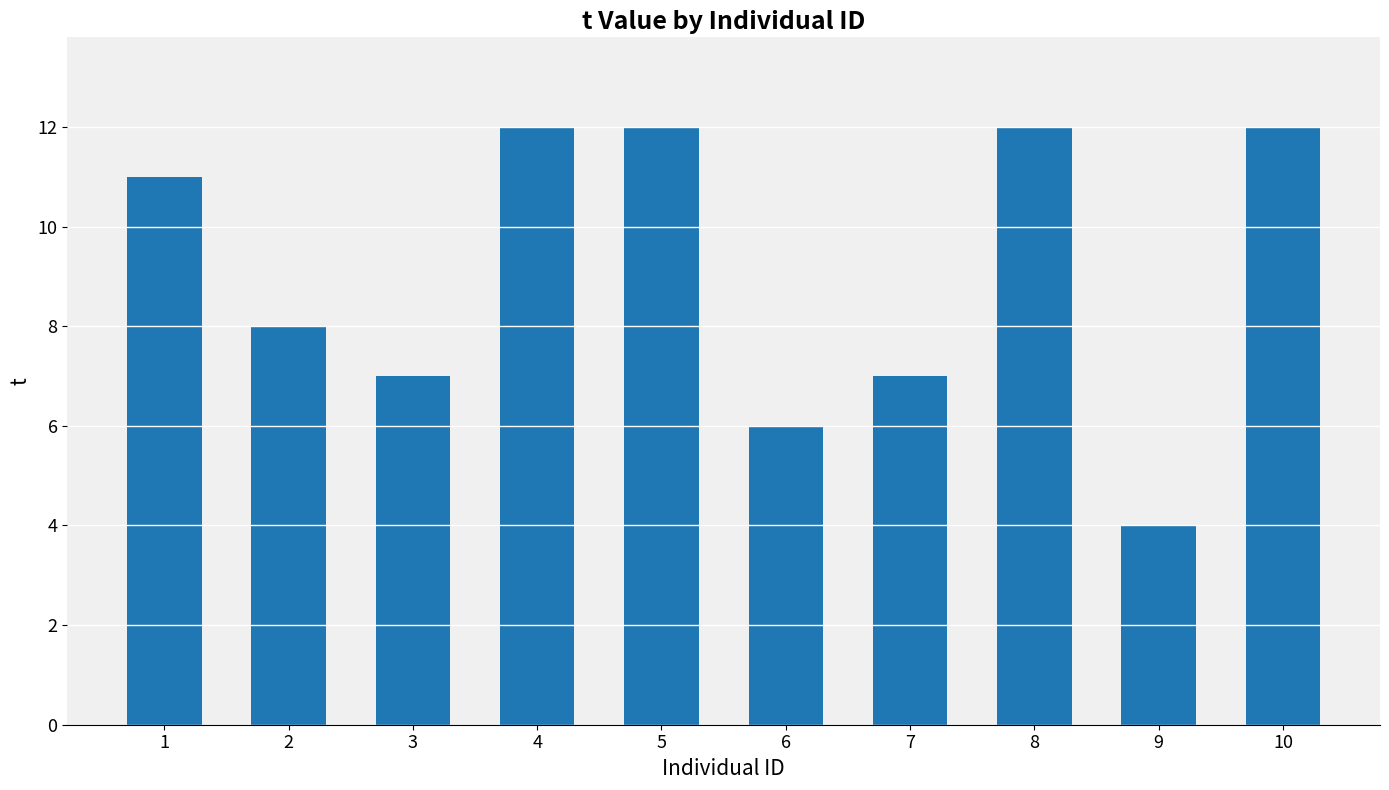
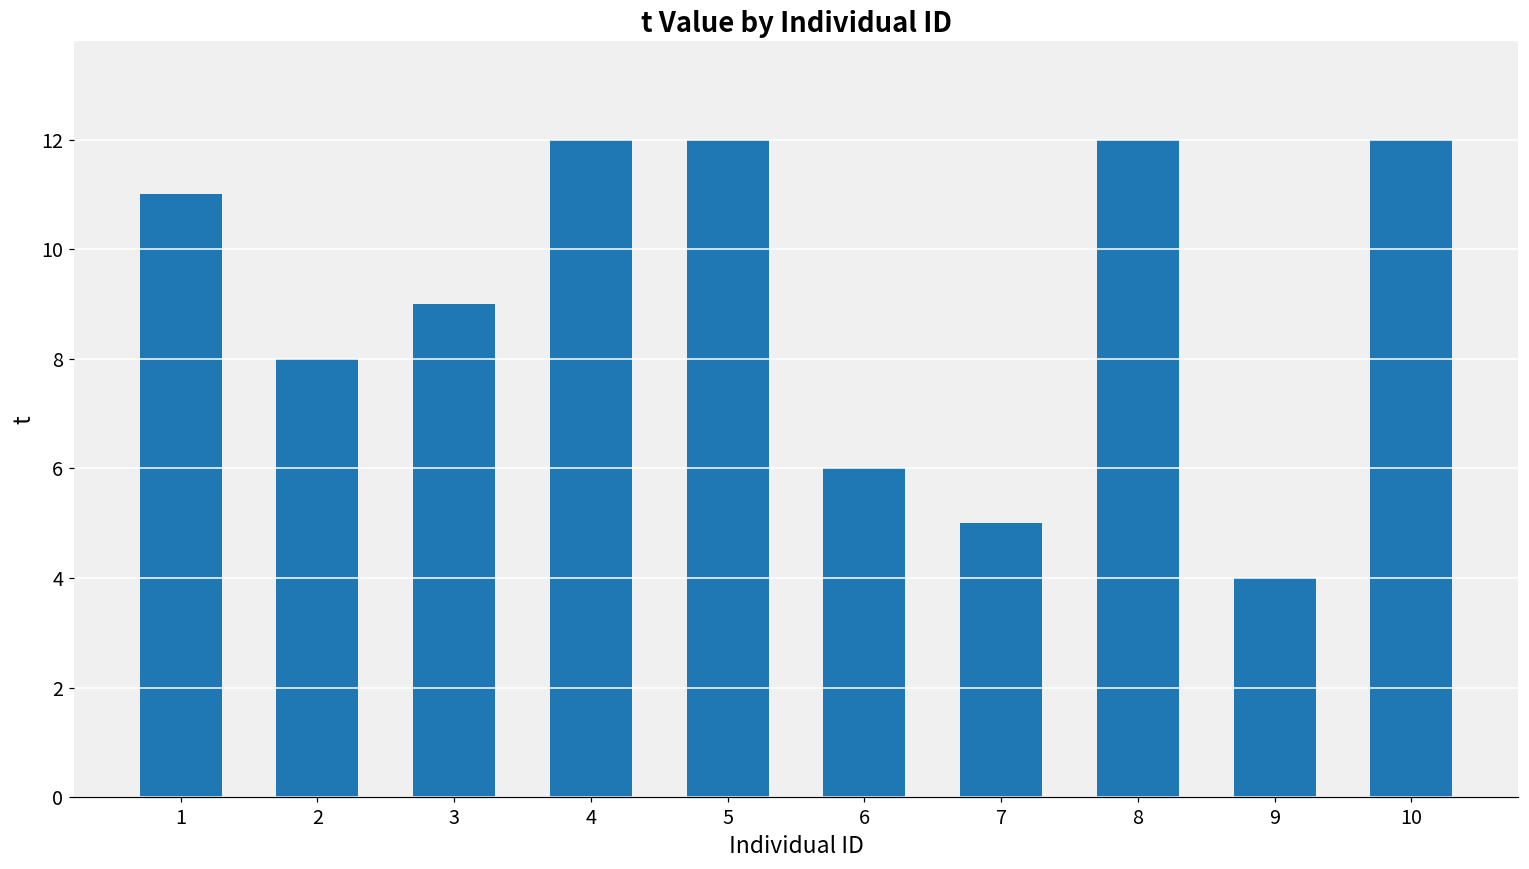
3: 7 -> 9
7: 7 -> 5
